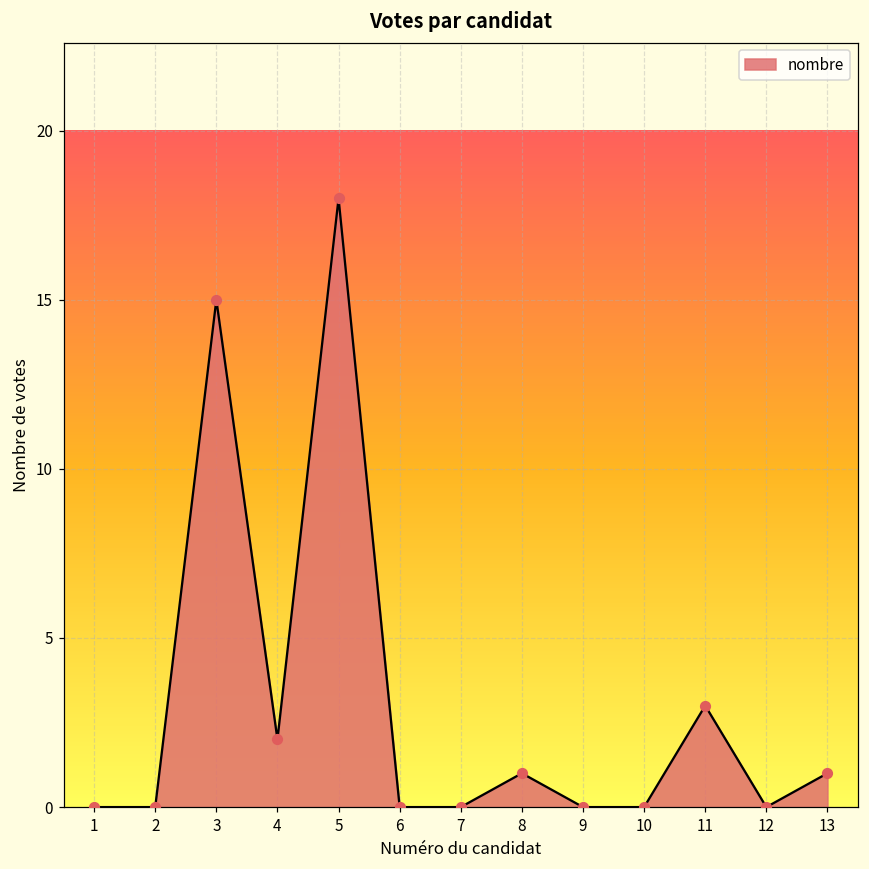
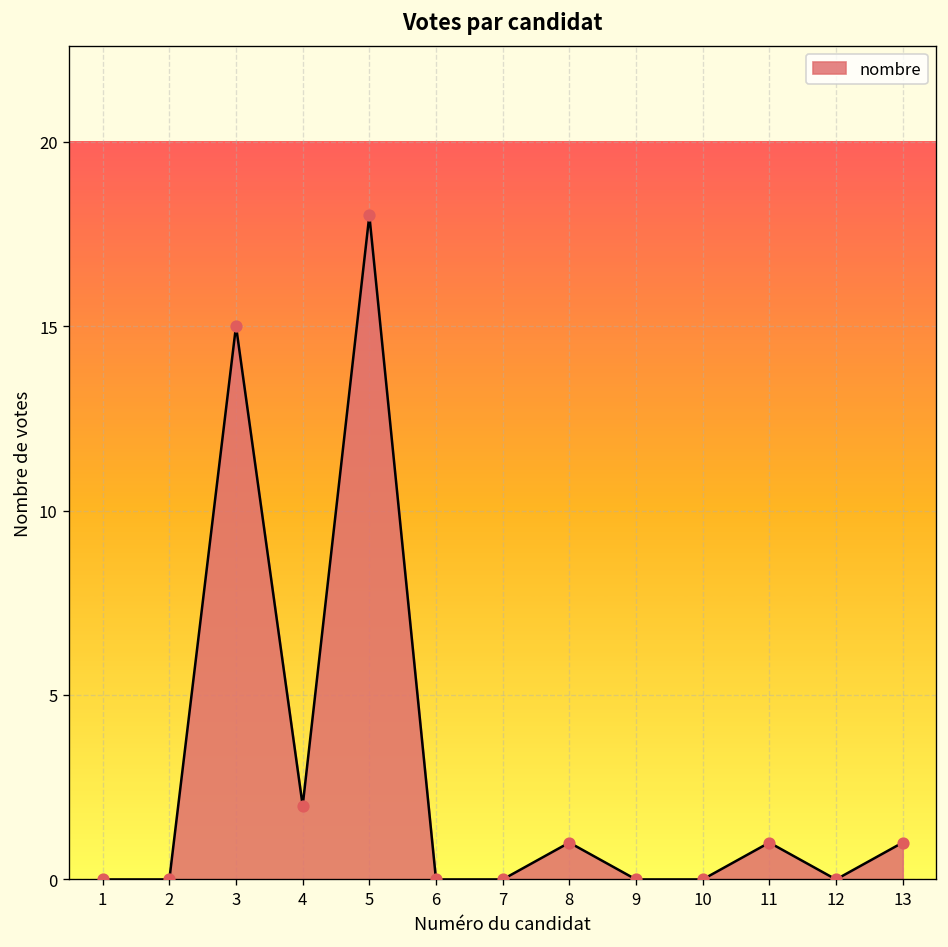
11: 3 -> 1
